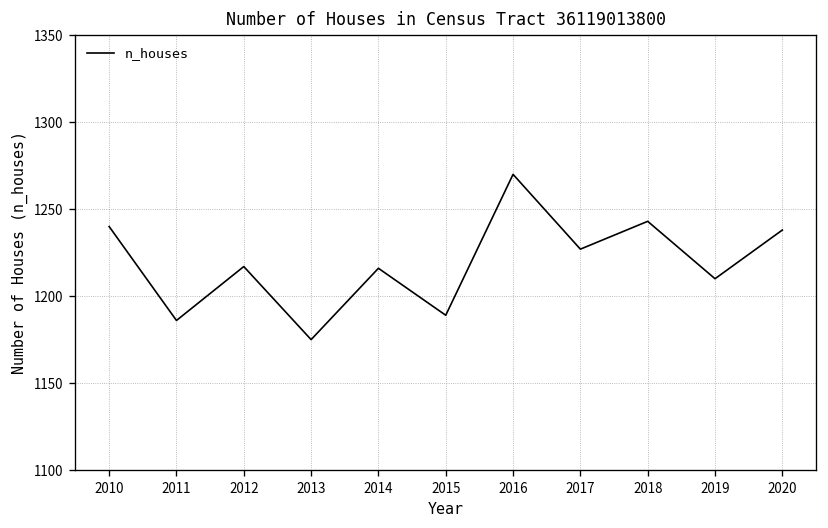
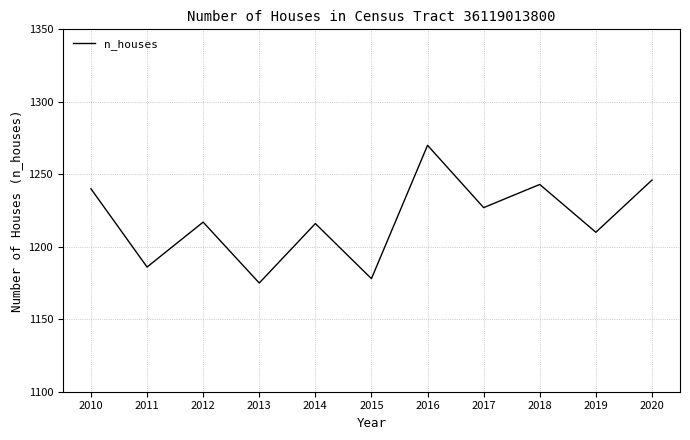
2015: 1189 -> 1178
2020: 1238 -> 1246
